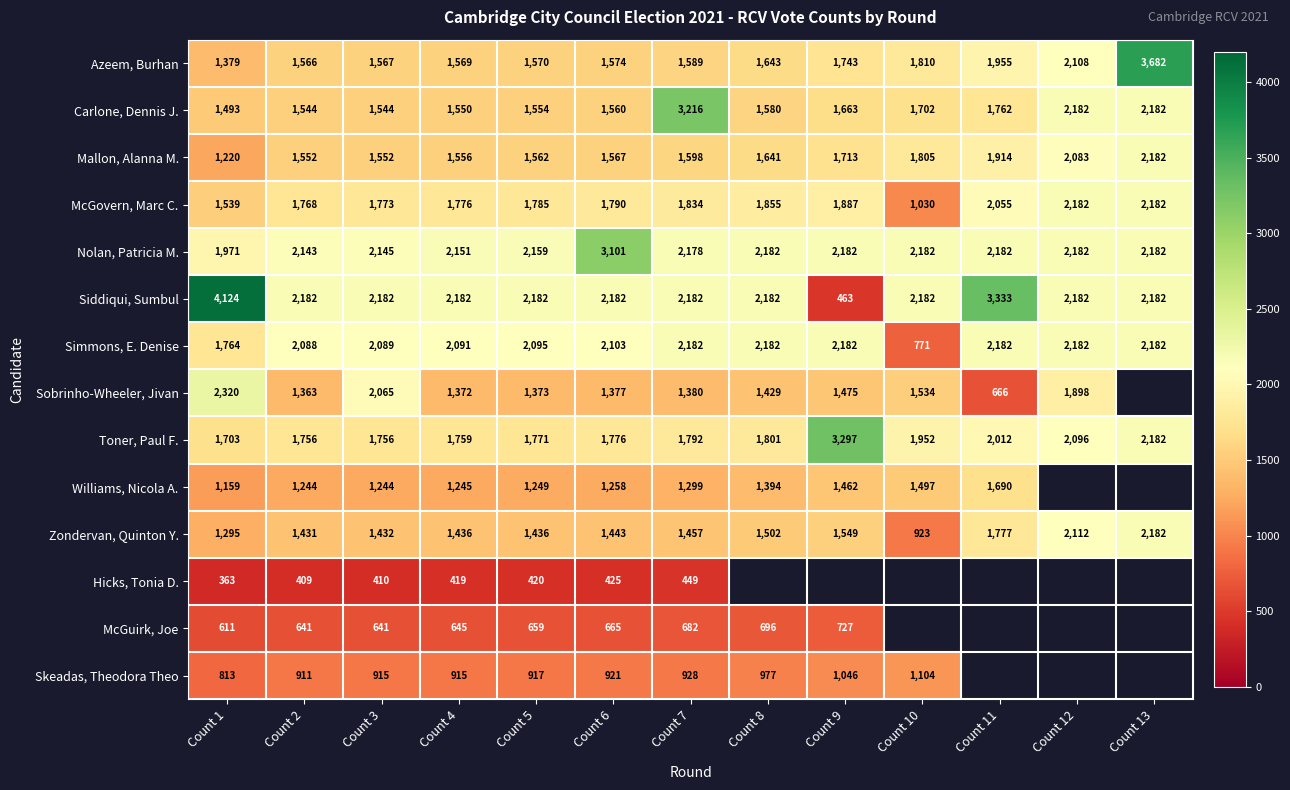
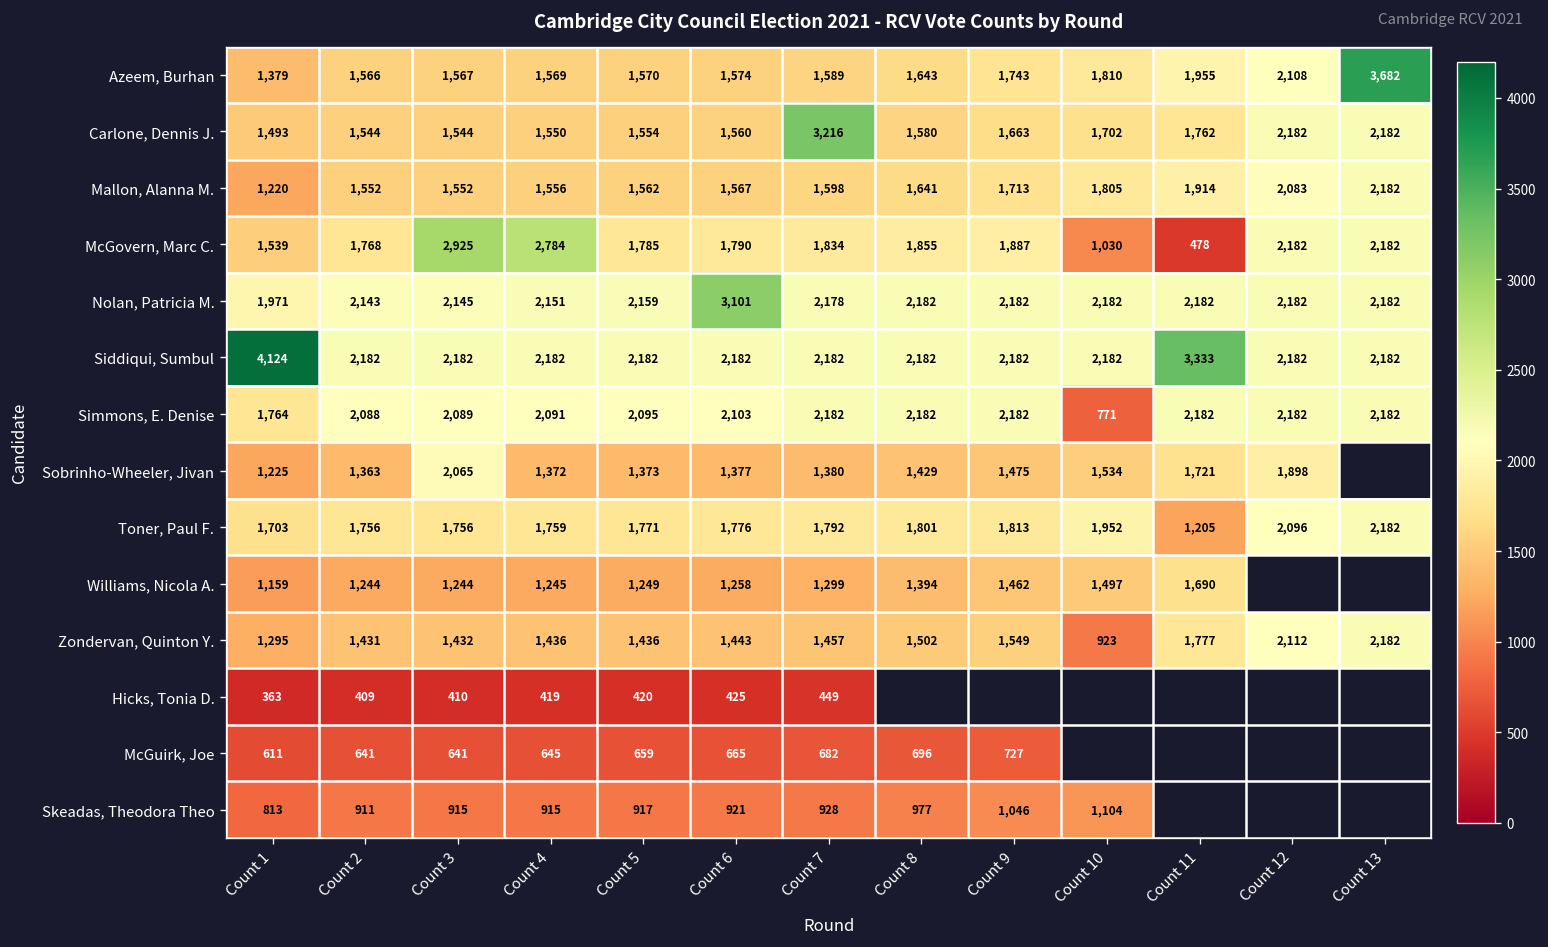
McGovern, Marc C., Count 3: 1,773 -> 2,925
McGovern, Marc C., Count 4: 1,776 -> 2,784
McGovern, Marc C., Count 11: 2,055 -> 478
Siddiqui, Sumbul, Count 9: 463 -> 2,182
Sobrinho-Wheeler, Jivan, Count 1: 2,320 -> 1,225
Sobrinho-Wheeler, Jivan, Count 11: 666 -> 1,721
Toner, Paul F., Count 9: 3,297 -> 1,813
Toner, Paul F., Count 11: 2,012 -> 1,205
